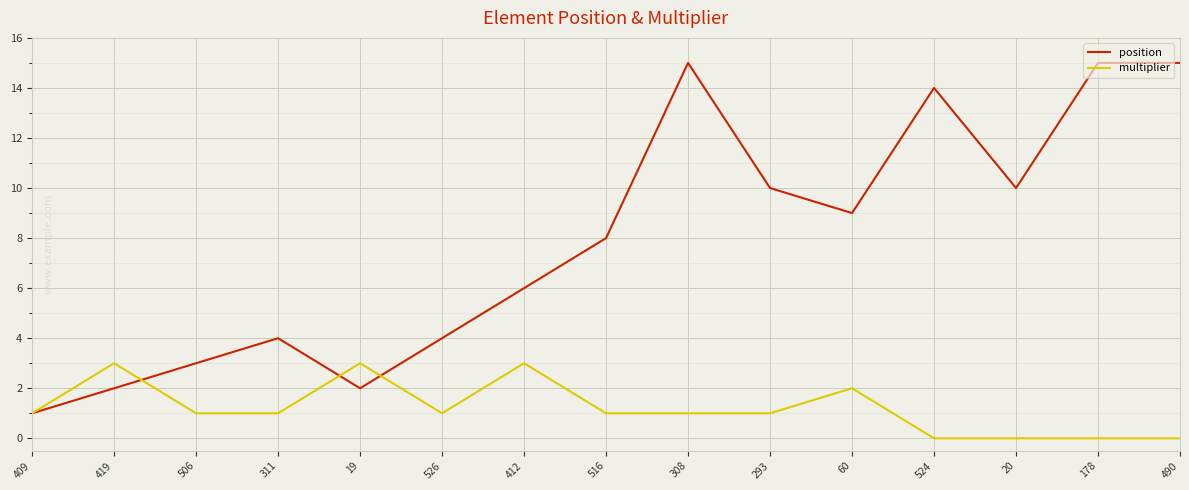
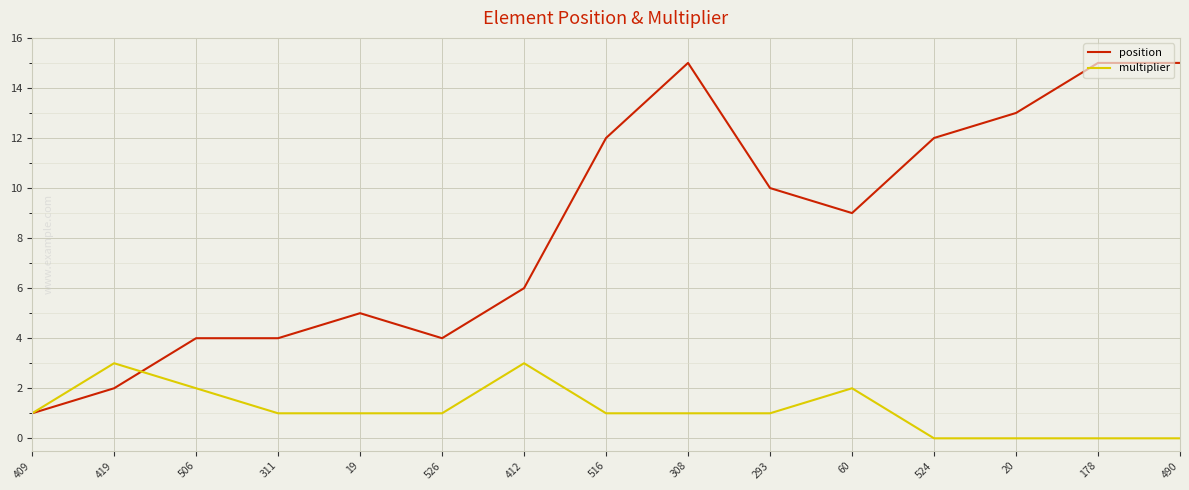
position, 506: 3 -> 4
multiplier, 506: 1 -> 2
position, 19: 2 -> 5
multiplier, 19: 3 -> 1
position, 516: 8 -> 12
position, 524: 14 -> 12
position, 20: 10 -> 13
